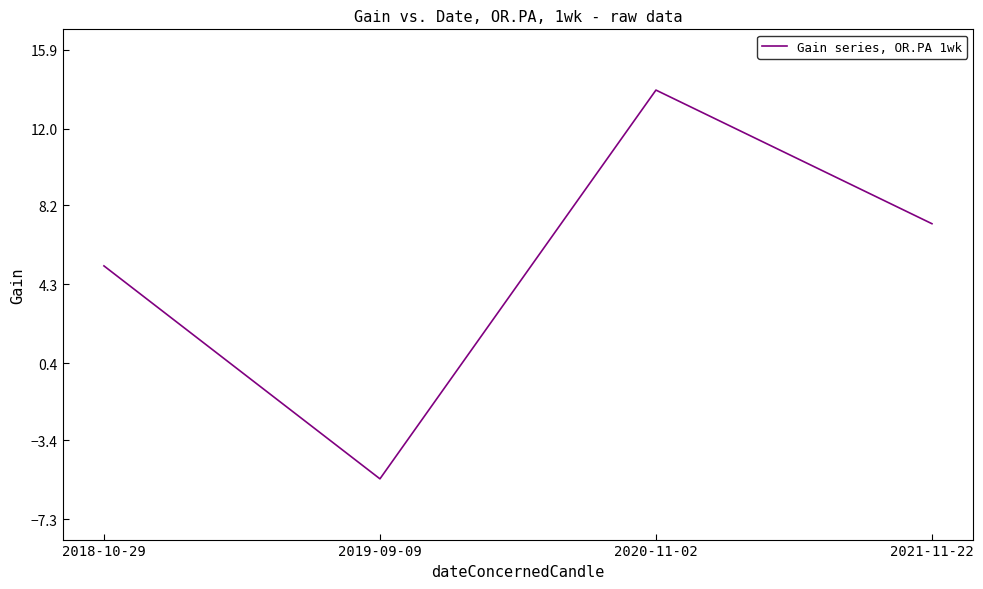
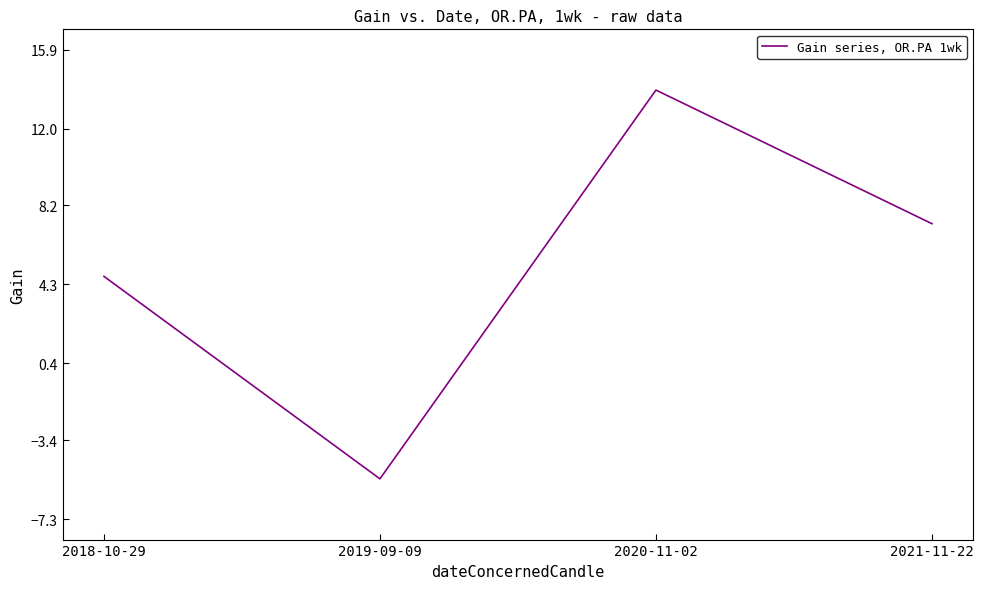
2018-10-29: 5.2 -> 4.7
